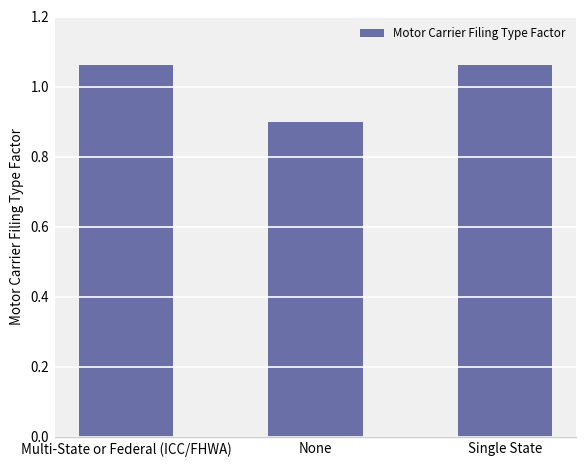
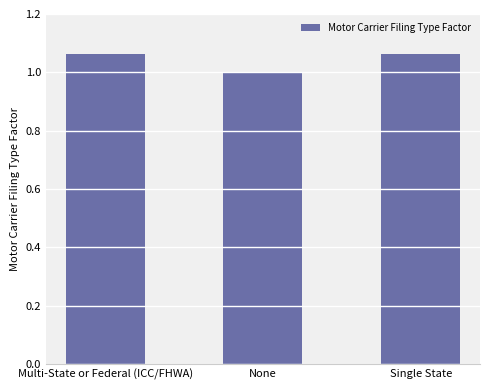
None: 0.9 -> 1.0
